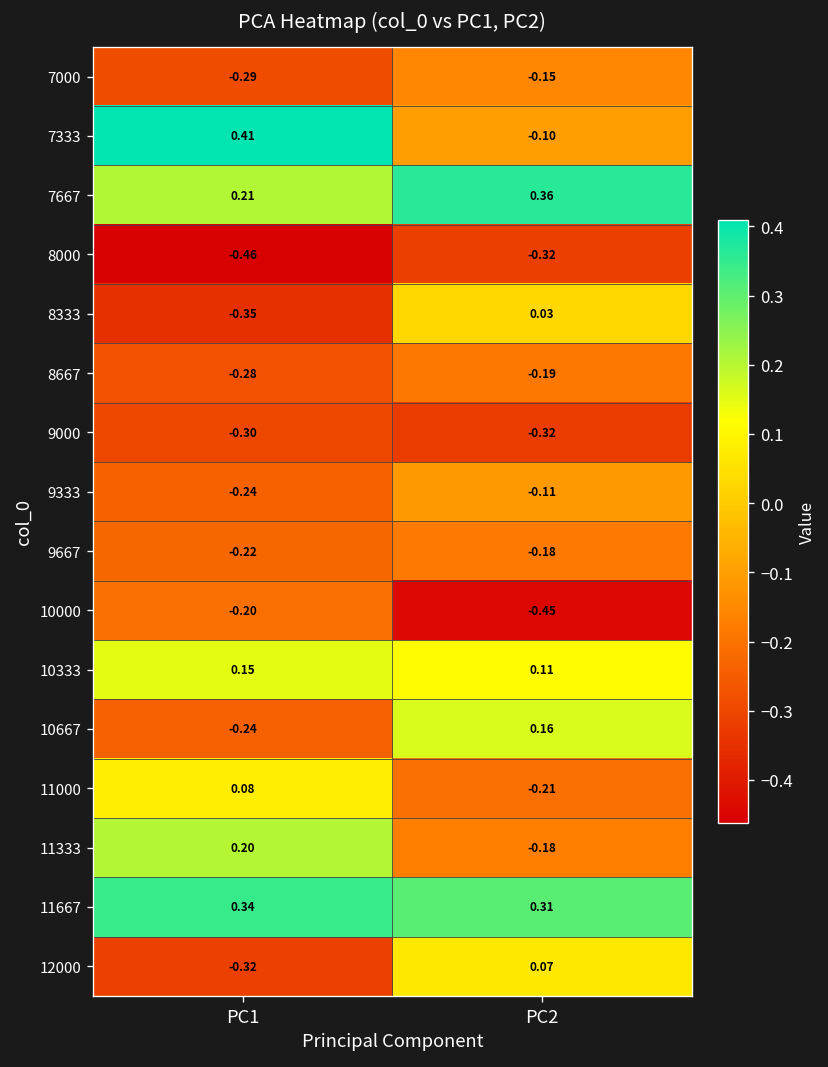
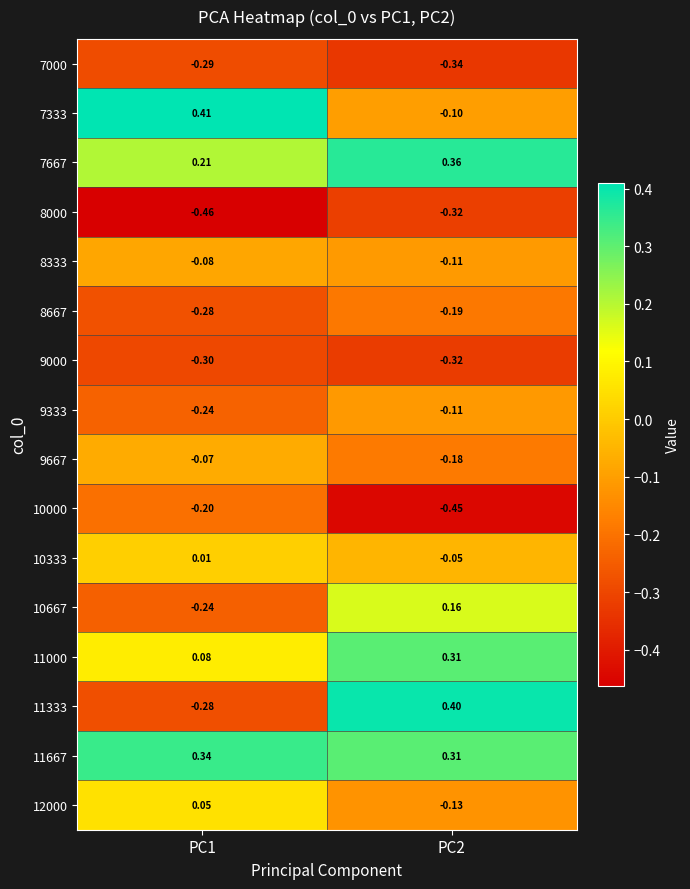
7000, PC2: -0.15 -> -0.34
8333, PC1: -0.35 -> -0.08
8333, PC2: 0.03 -> -0.11
9667, PC1: -0.22 -> -0.07
10333, PC1: 0.15 -> 0.01
10333, PC2: 0.11 -> -0.05
11000, PC2: -0.21 -> 0.31
11333, PC1: 0.20 -> -0.28
11333, PC2: -0.18 -> 0.40
12000, PC1: -0.32 -> 0.05
12000, PC2: 0.07 -> -0.13
